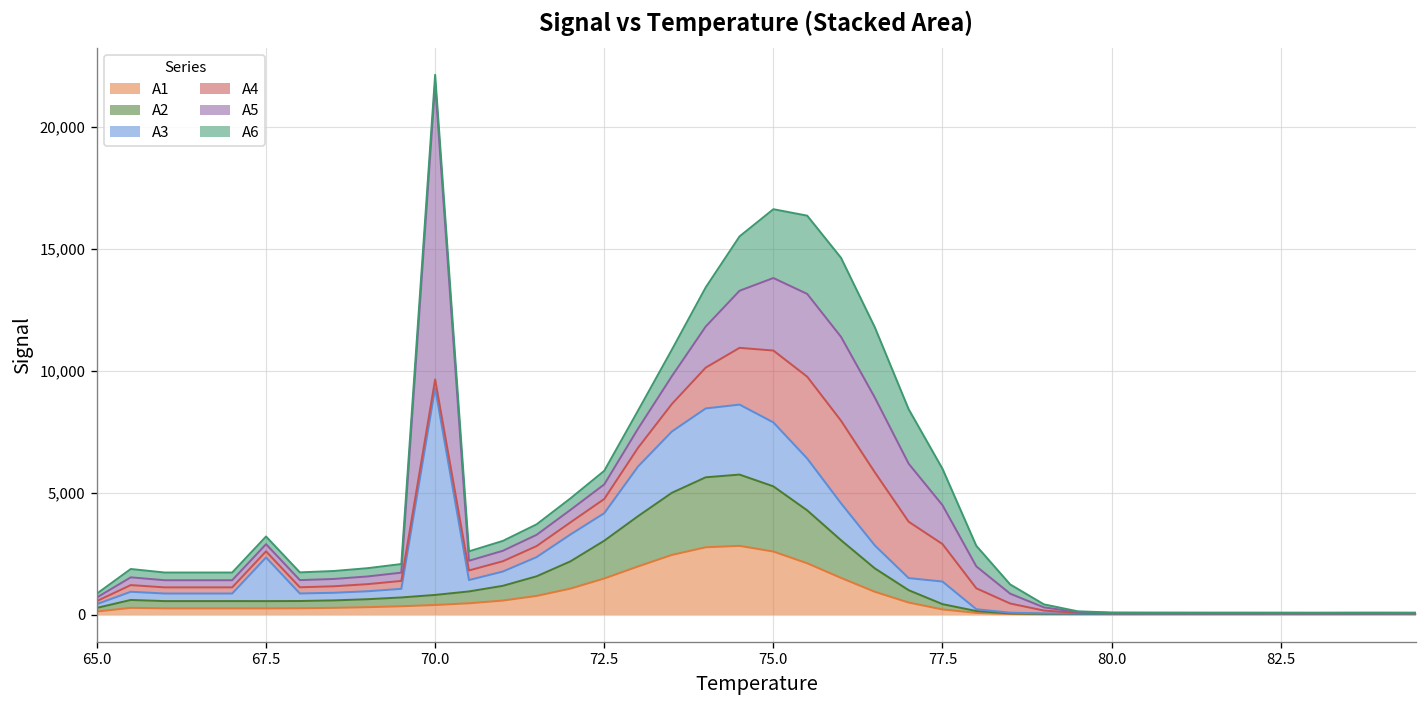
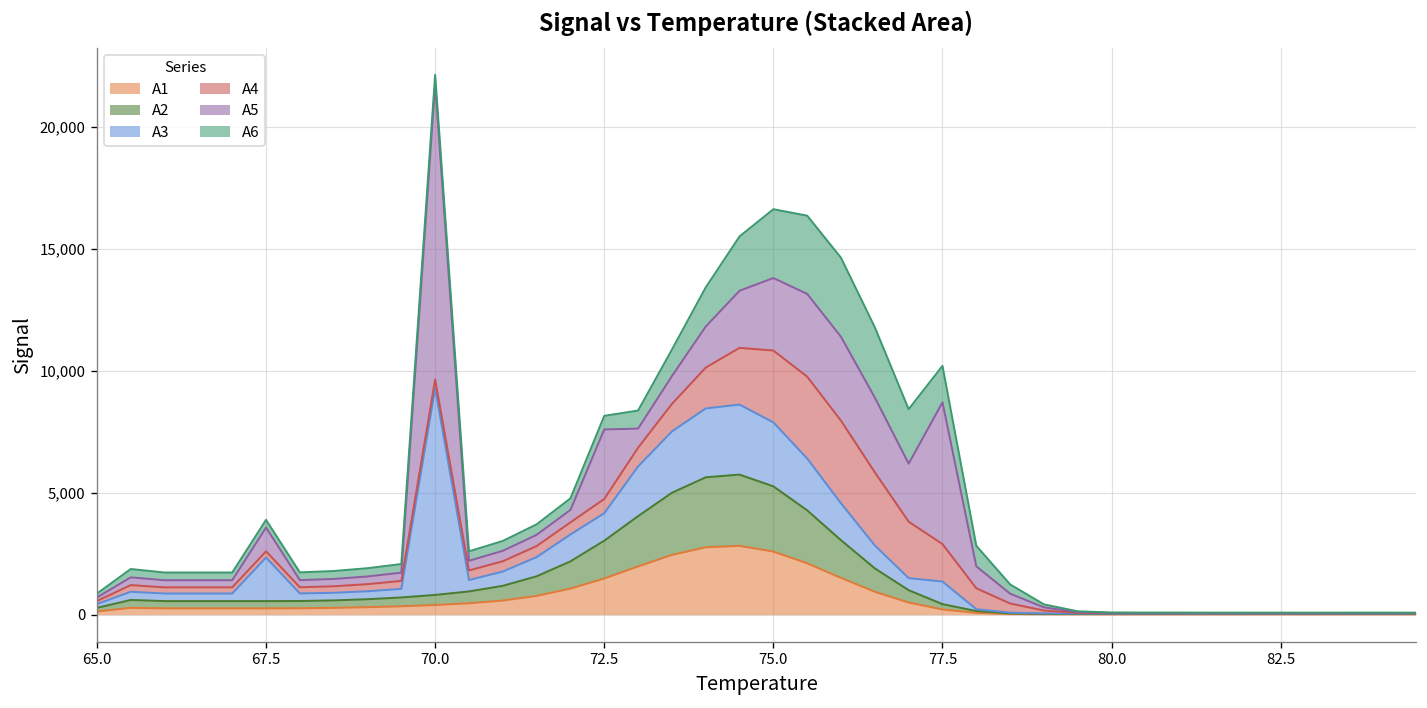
A5, 67.5: 300 -> 1,000
A5, 72.5: 600 -> 2,800
A5, 77.5: 1,600 -> 5,800
